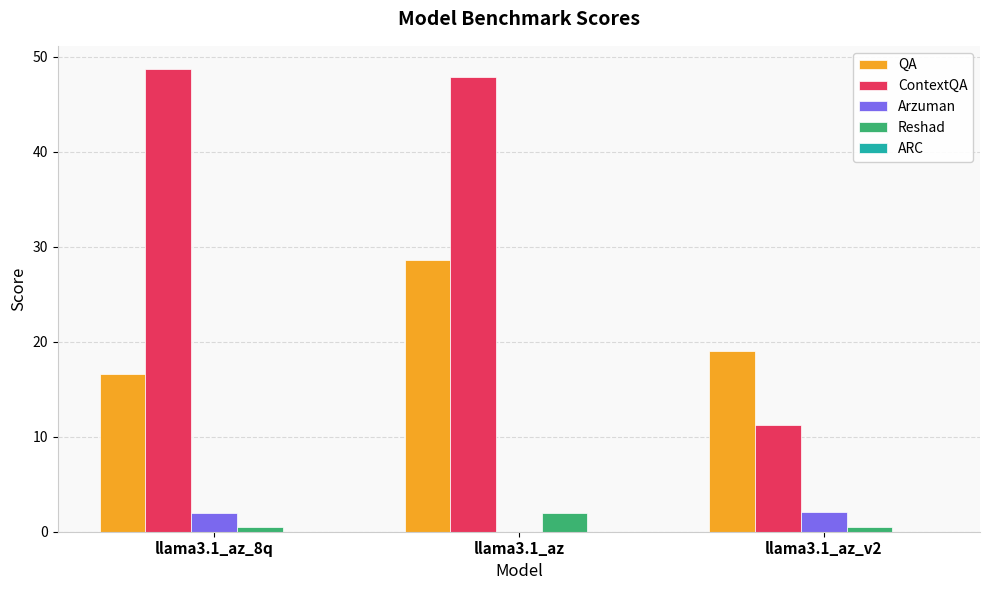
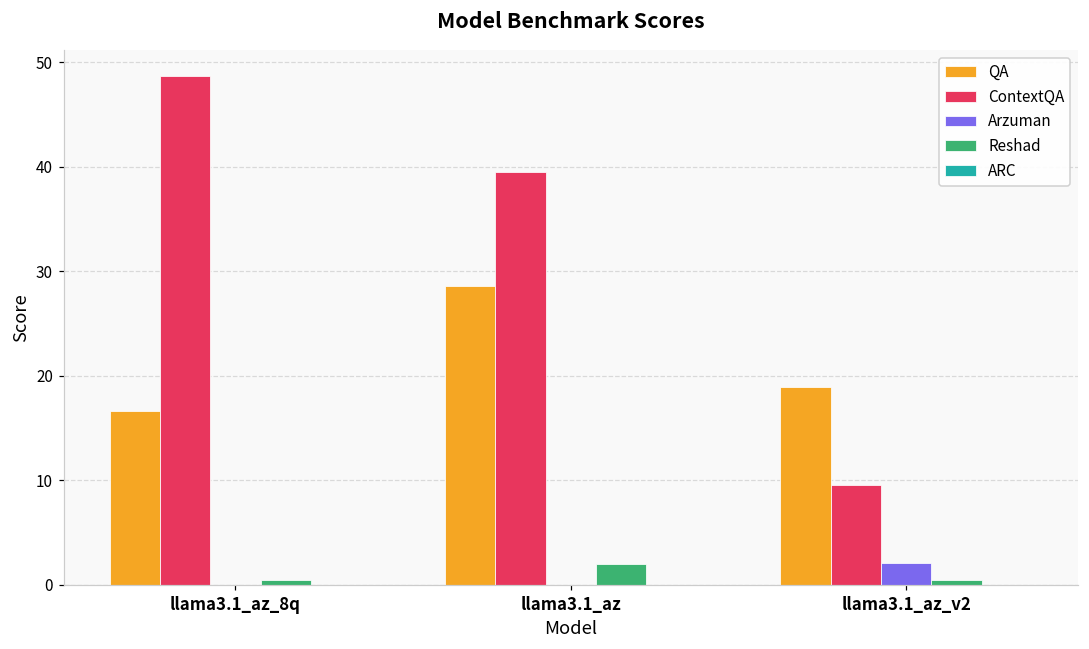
Arzuman, llama3.1_az_8q: 2 -> 0
ContextQA, llama3.1_az: 48 -> 40
ContextQA, llama3.1_az_v2: 11 -> 10
